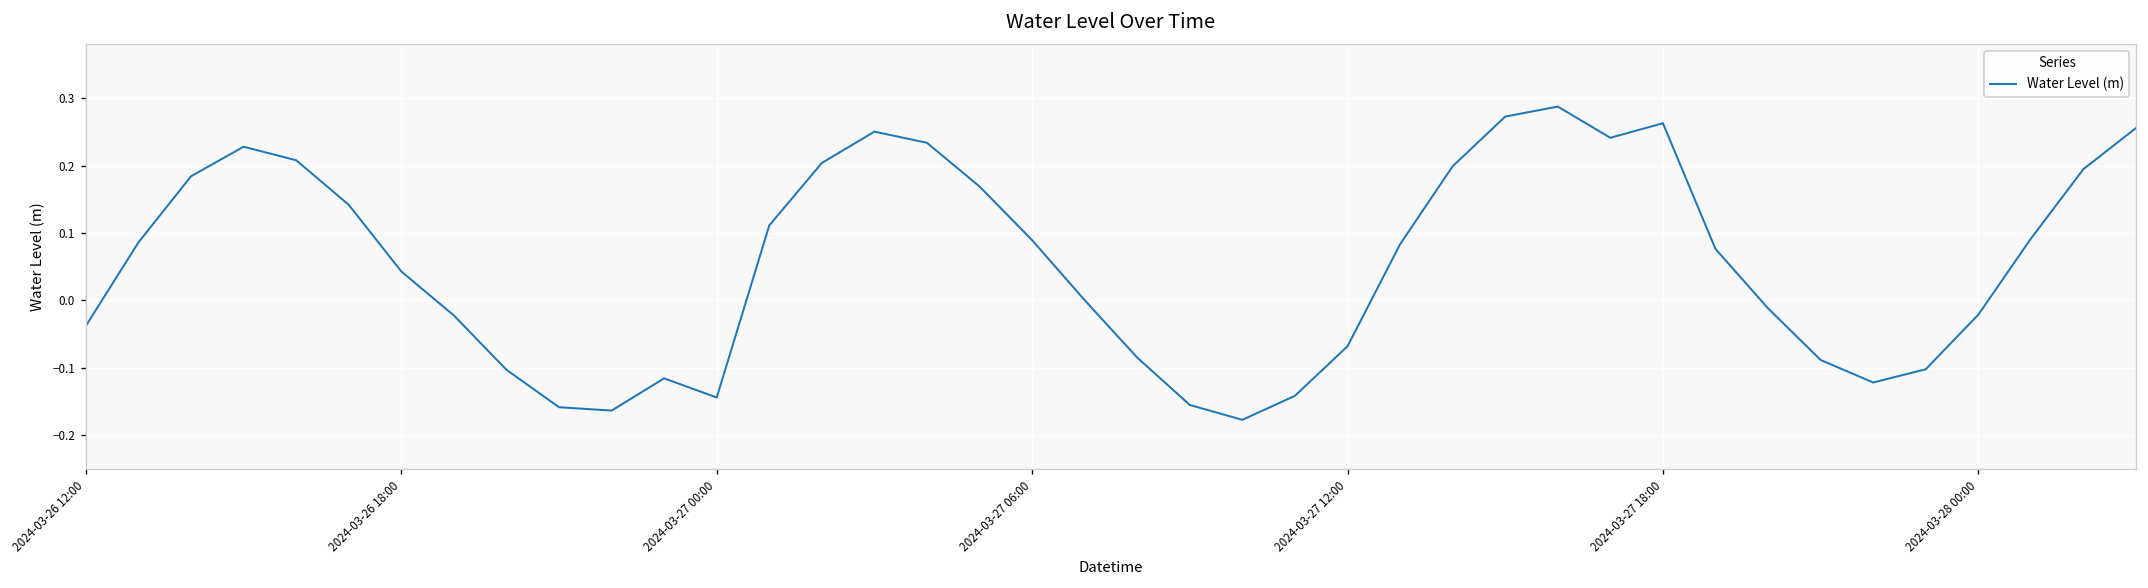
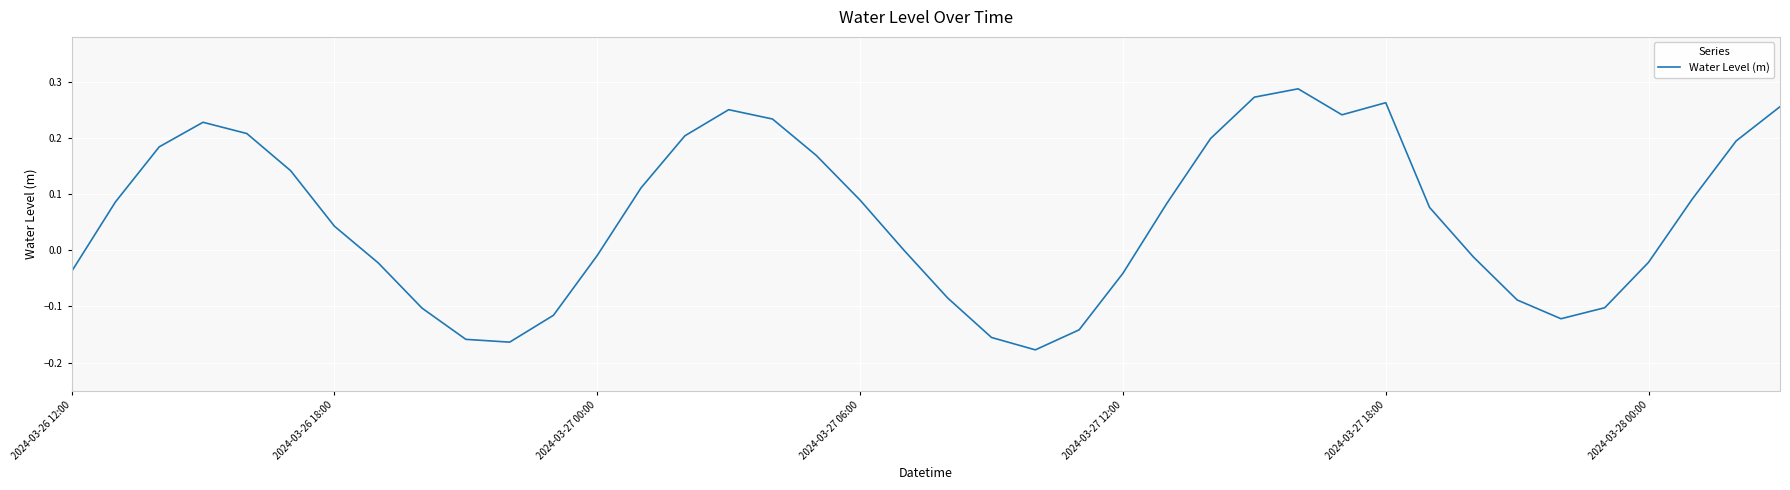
2024-03-27 00:00: -0.14 -> -0.01
2024-03-27 12:00: -0.07 -> -0.04
